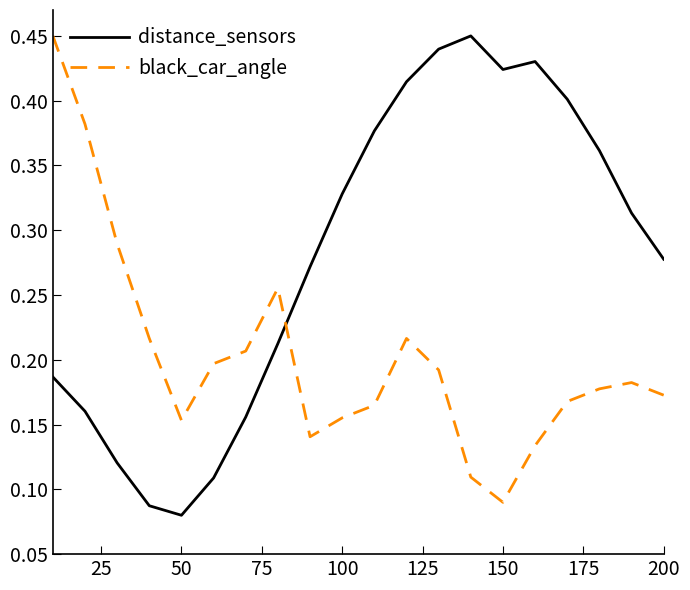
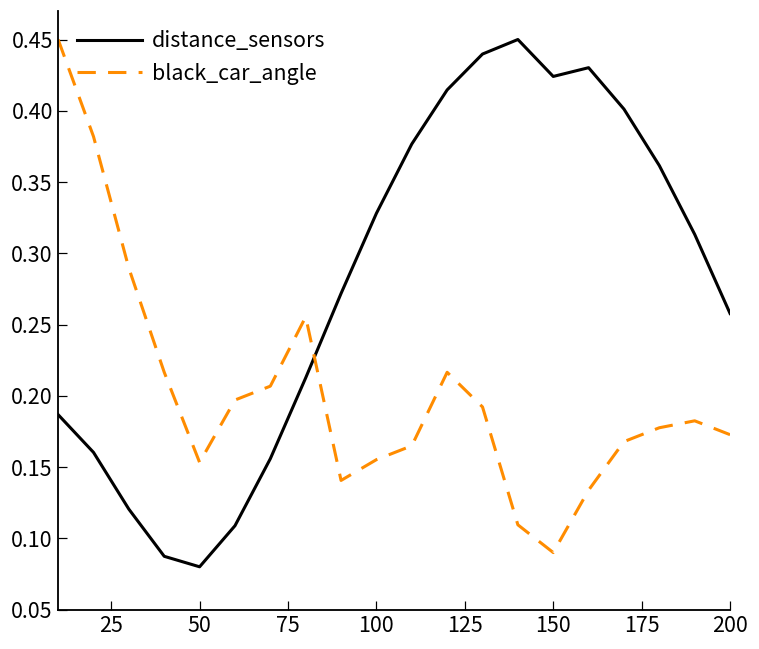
distance_sensors, 200: 0.278 -> 0.258
